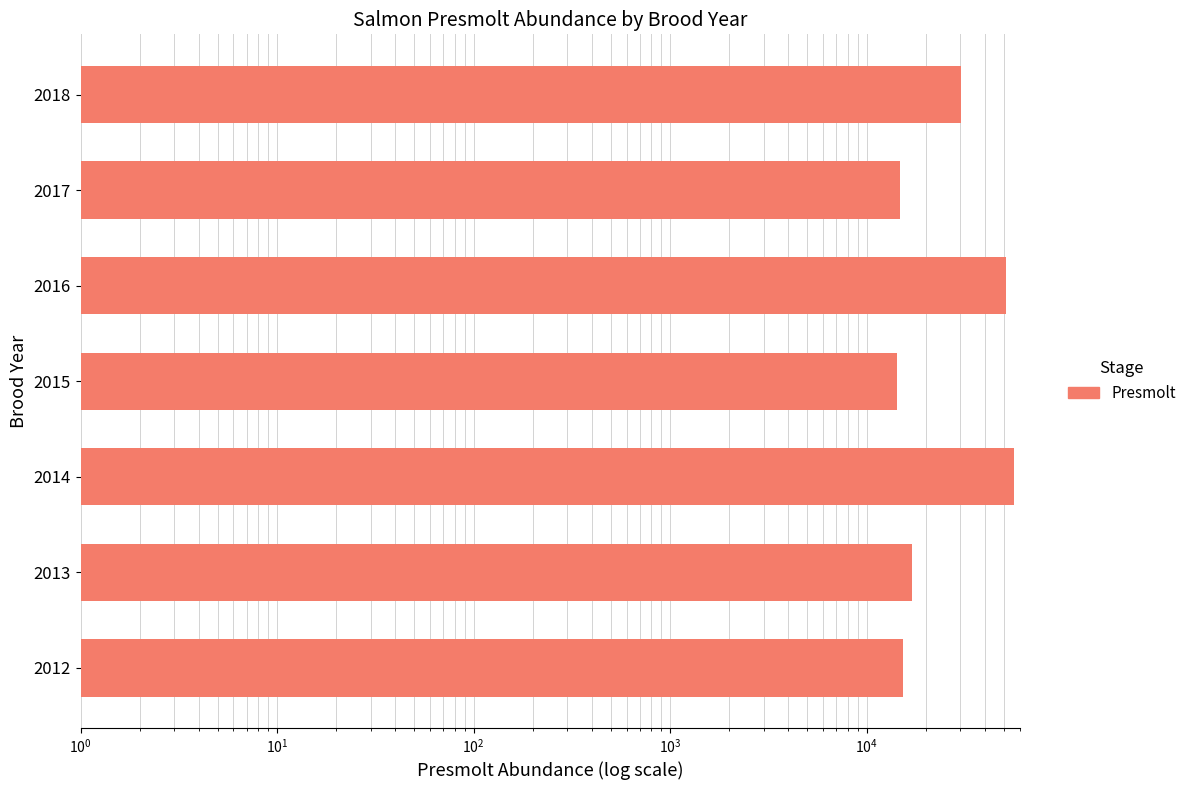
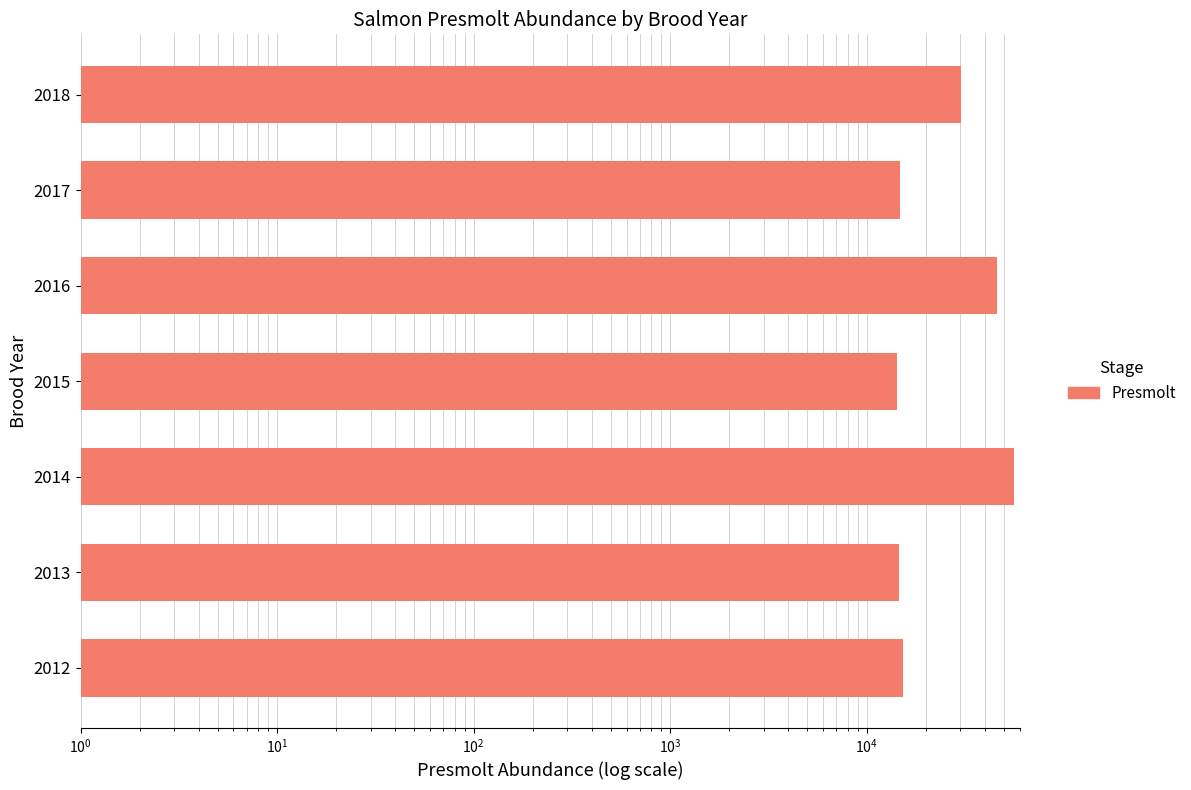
2016: 51000 -> 46000
2013: 17000 -> 15000
